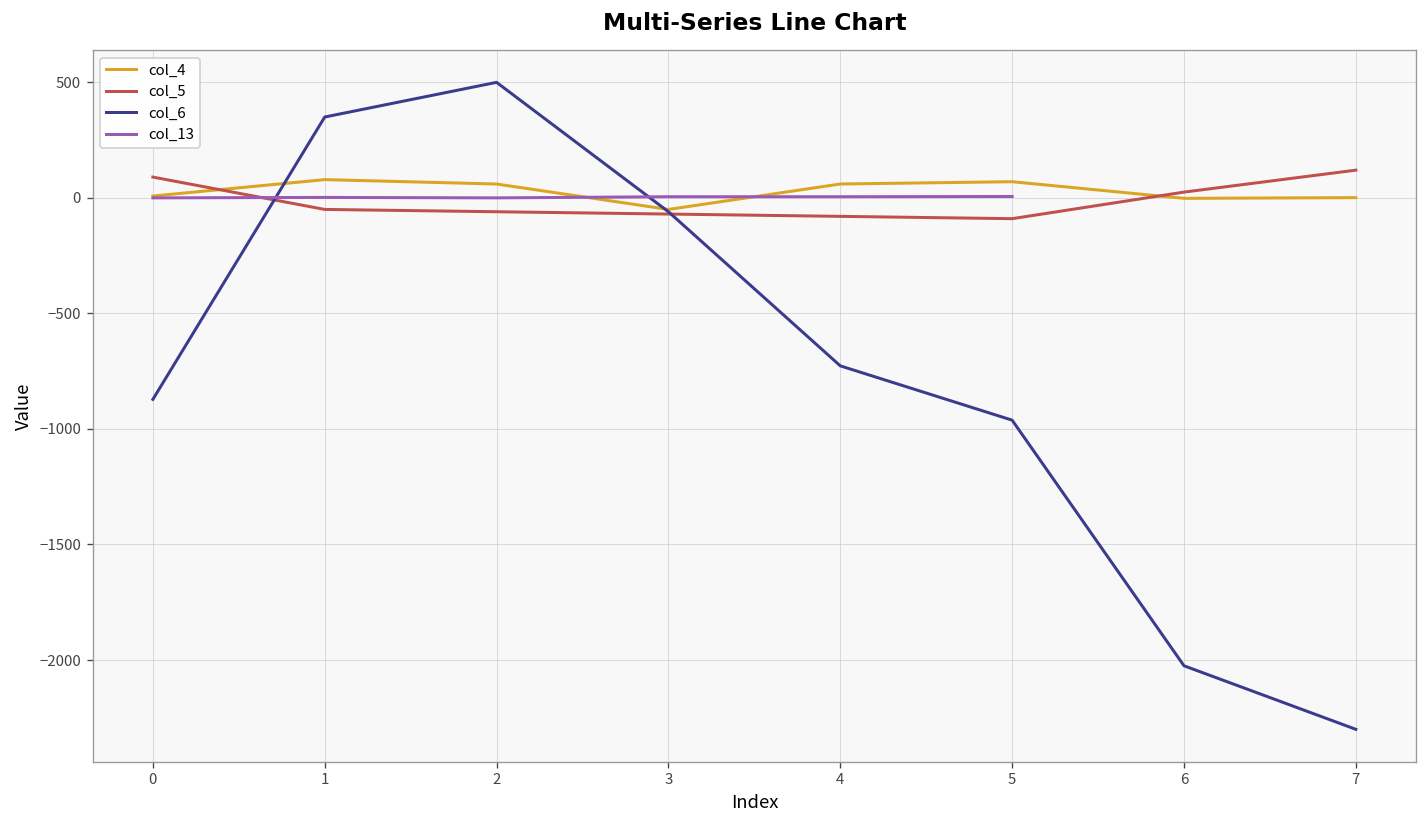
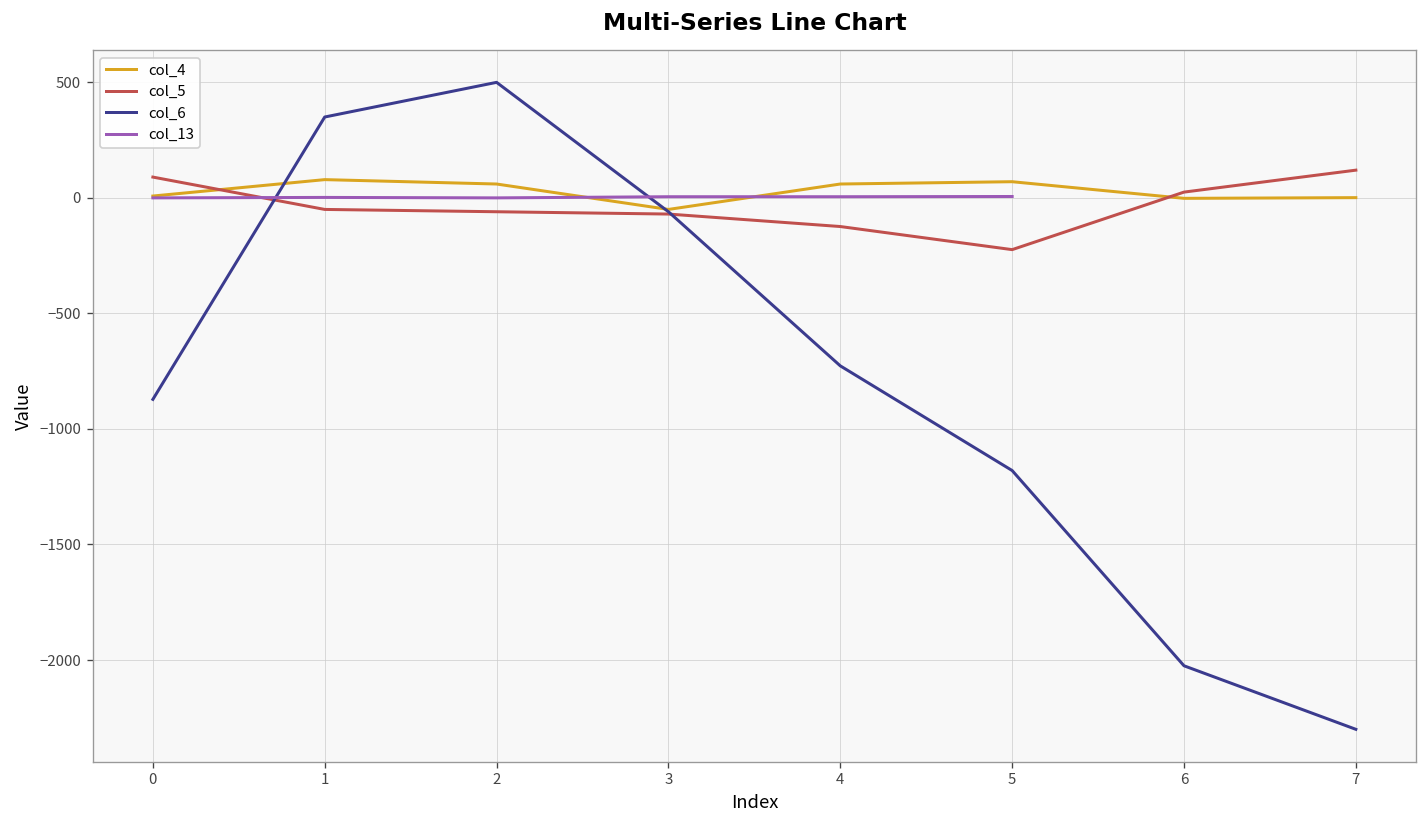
col_5, 4: -80 -> -120
col_5, 5: -90 -> -220
col_6, 5: -960 -> -1180
